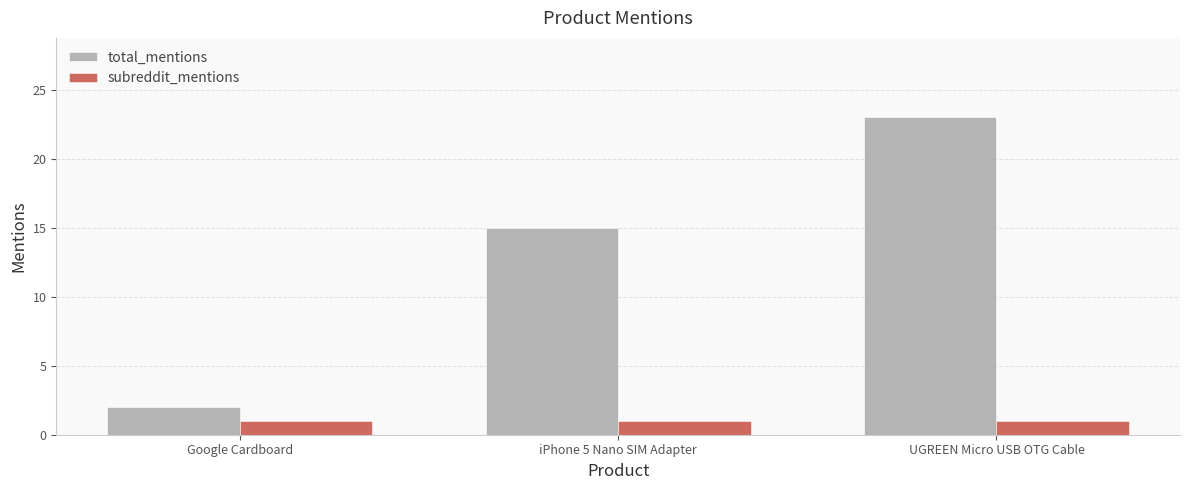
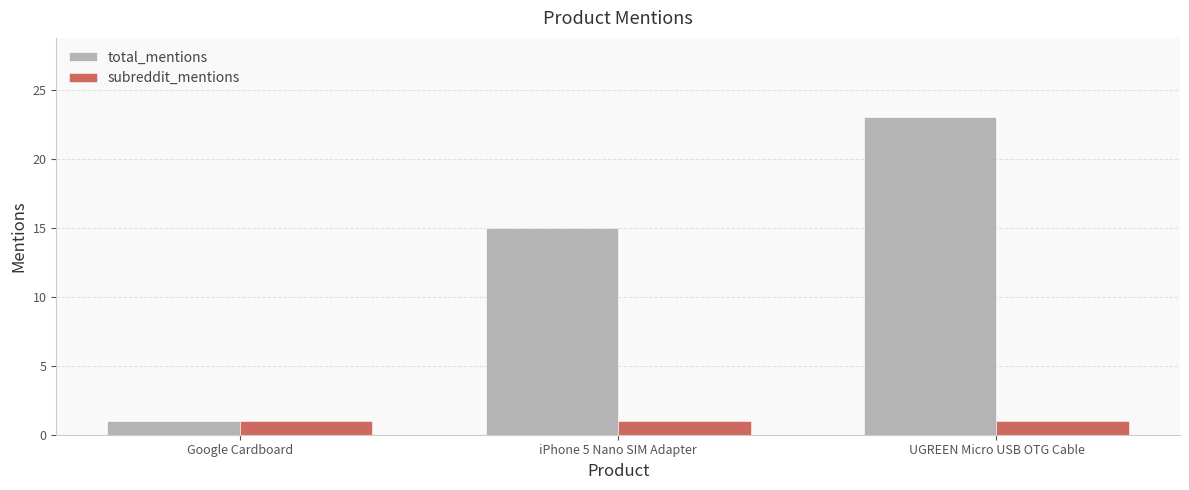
total_mentions, Google Cardboard: 2 -> 1
